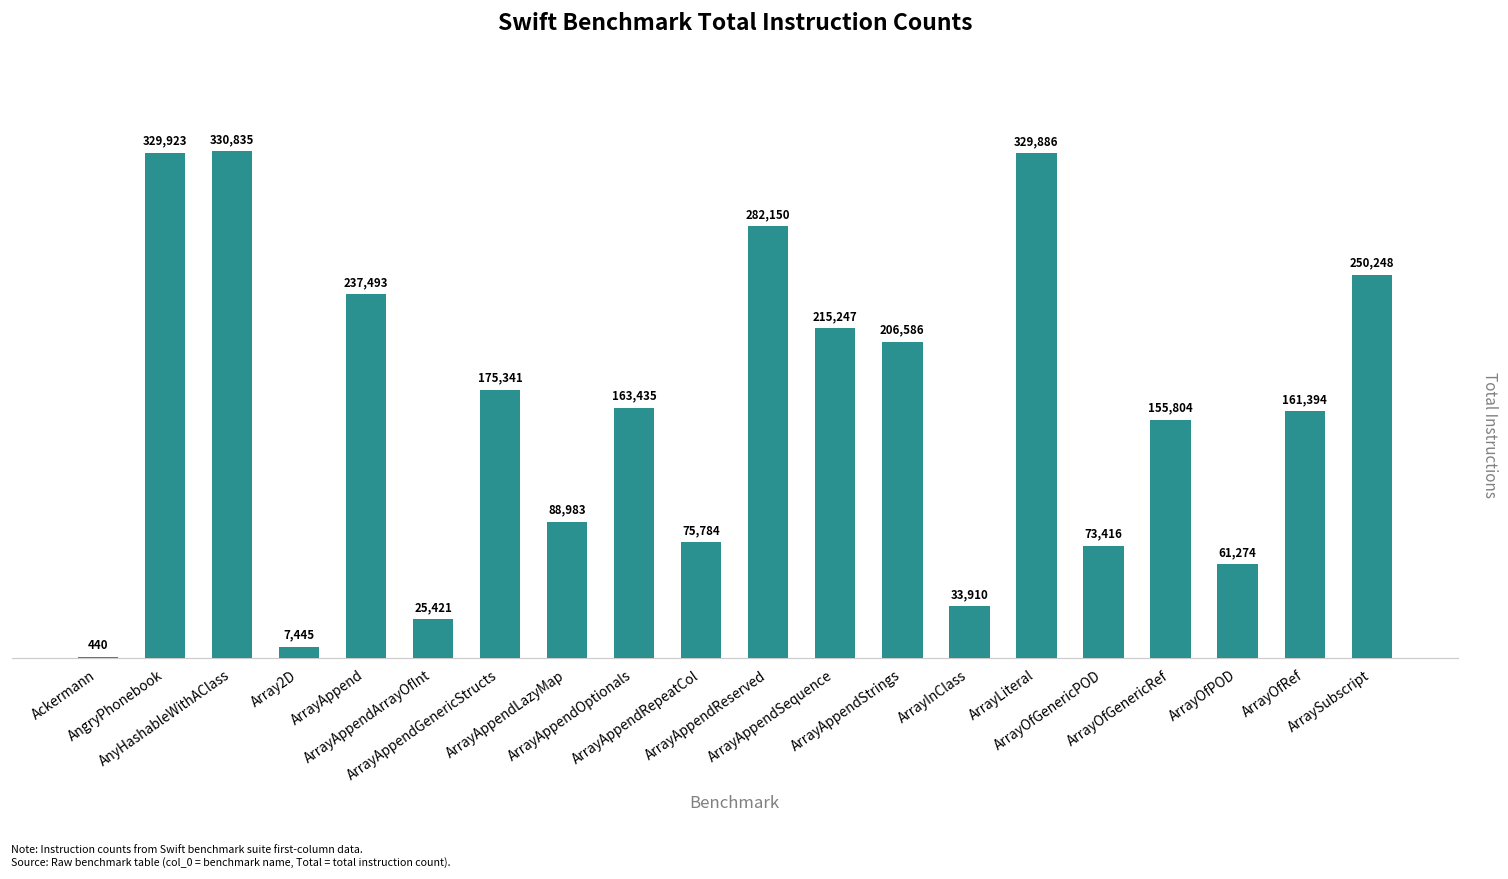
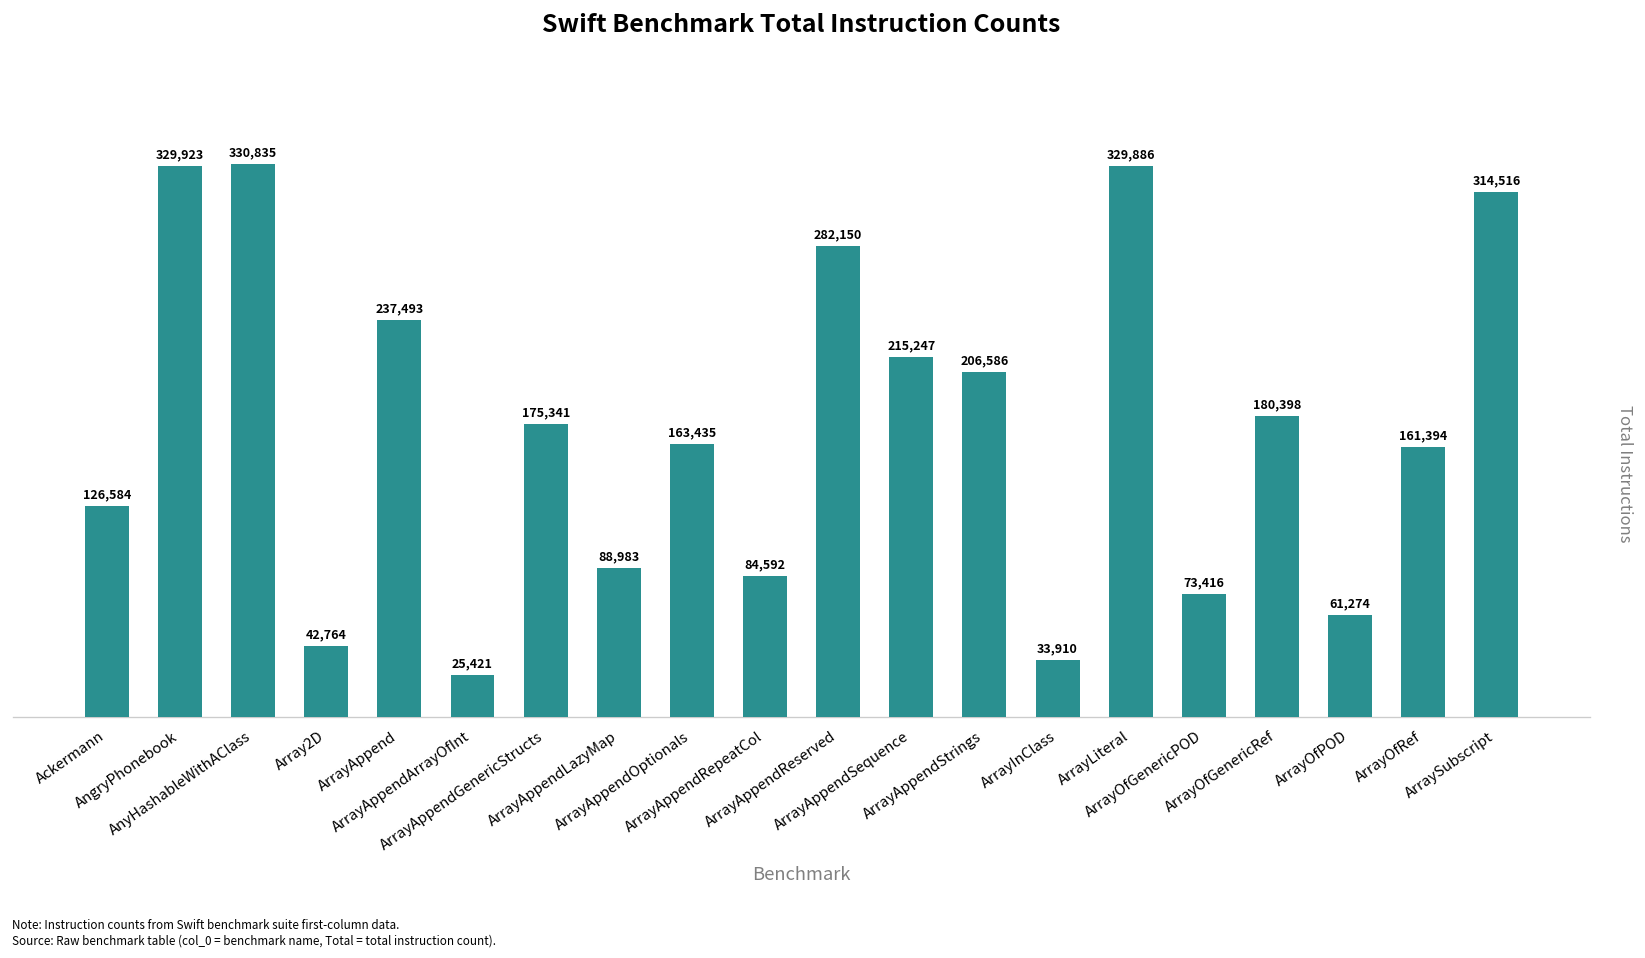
Ackermann: 440 -> 126,584
Array2D: 7,445 -> 42,764
ArrayAppendRepeatCol: 75,784 -> 84,592
ArrayOfGenericRef: 155,804 -> 180,398
ArraySubscript: 250,248 -> 314,516
